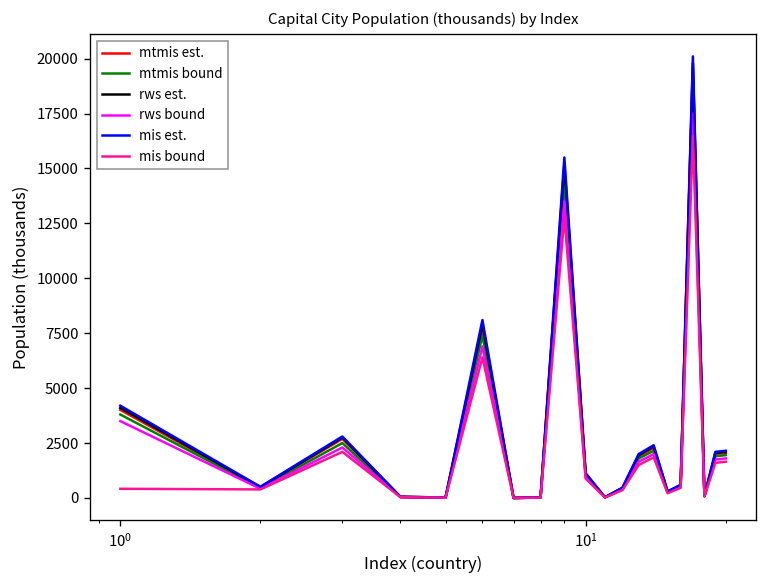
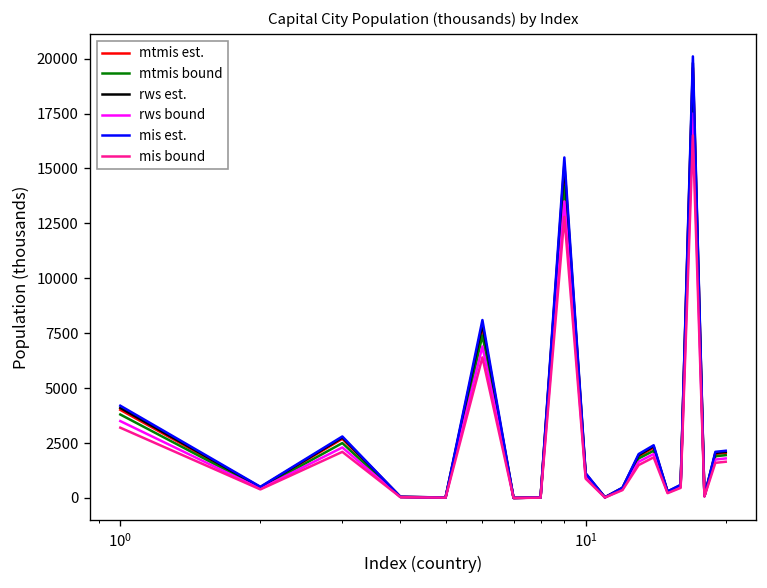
mis bound, 10^0: 400 -> 3200
